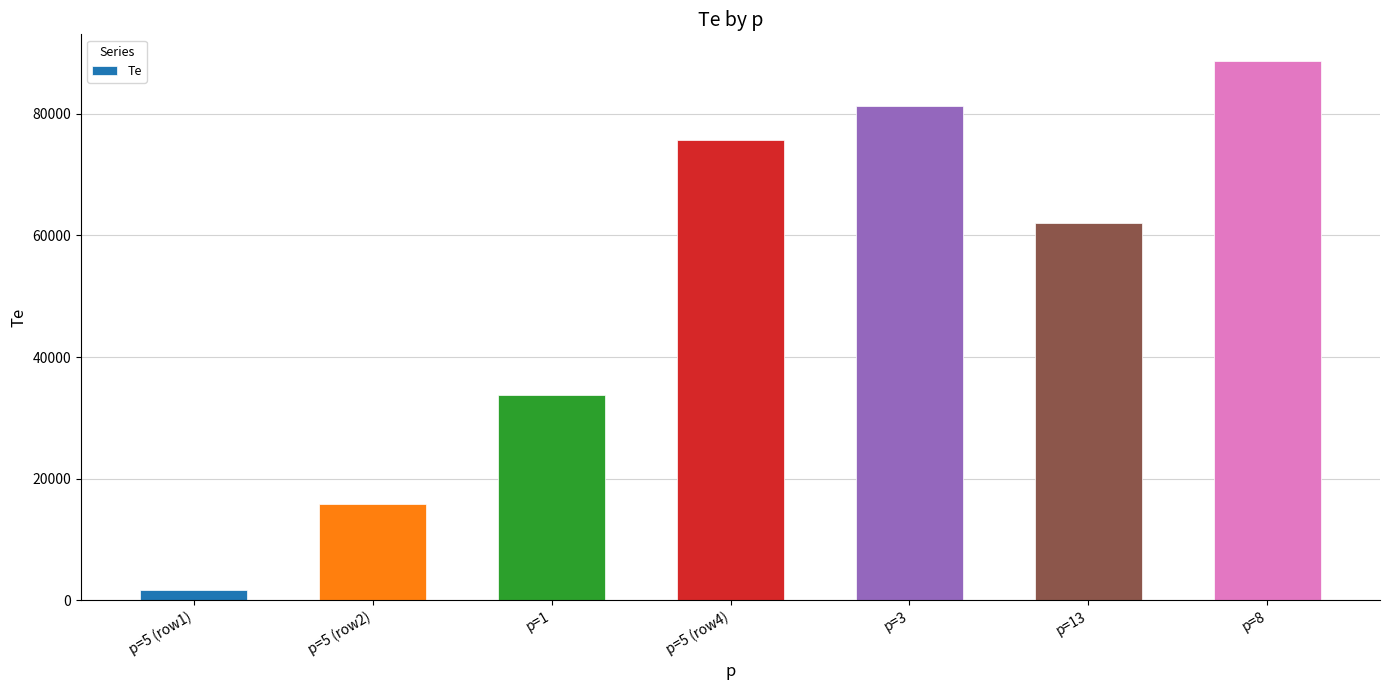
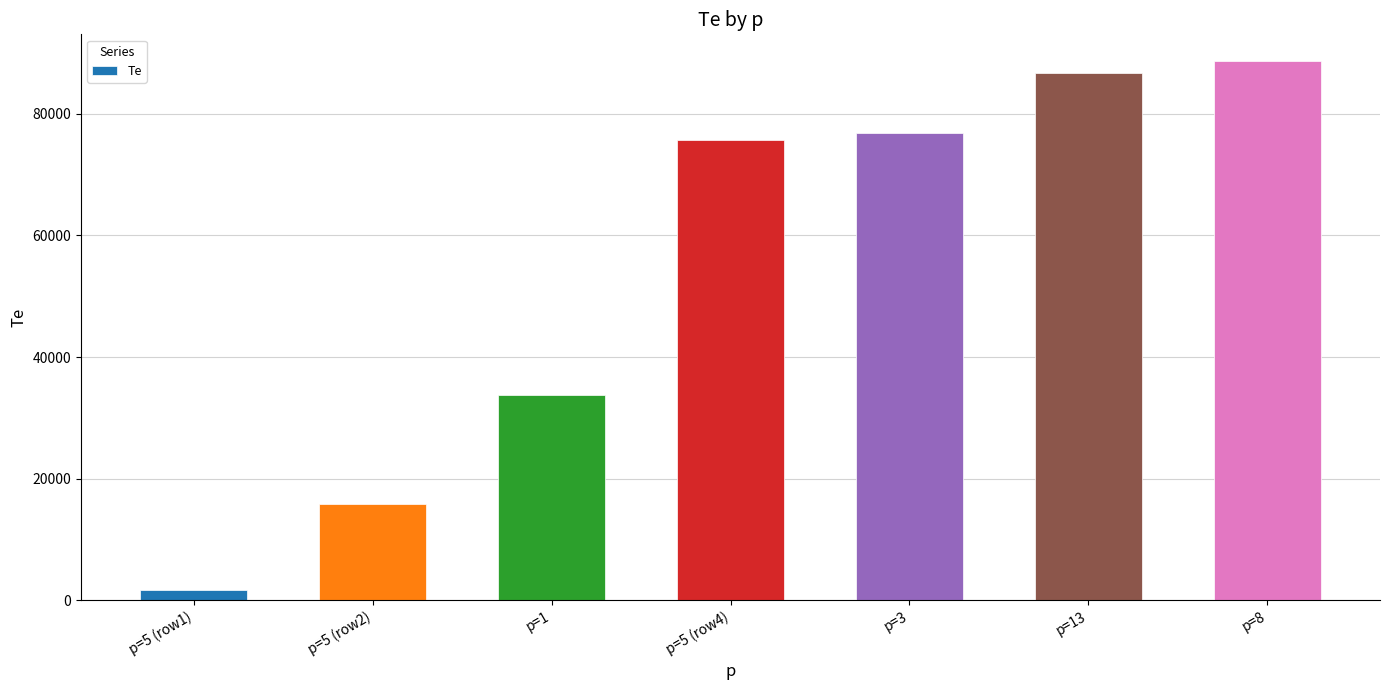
p=3: 81000 -> 77000
p=13: 62000 -> 87000
